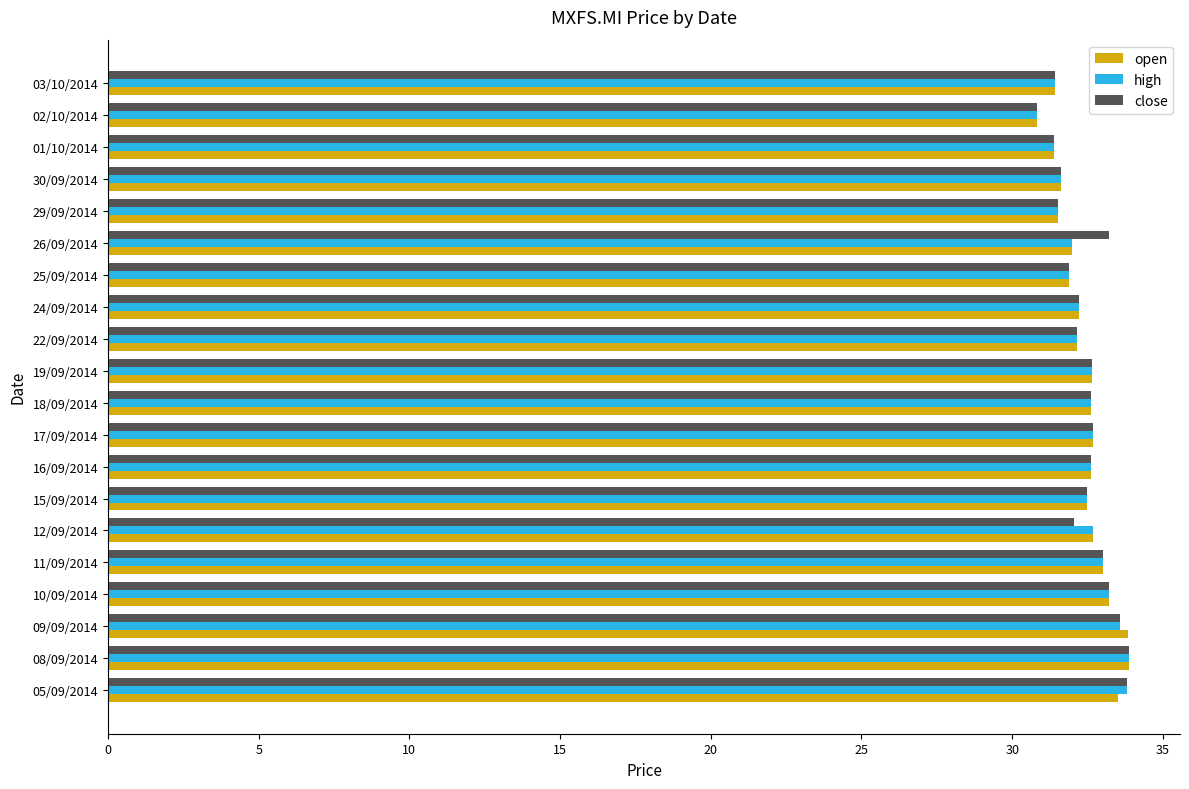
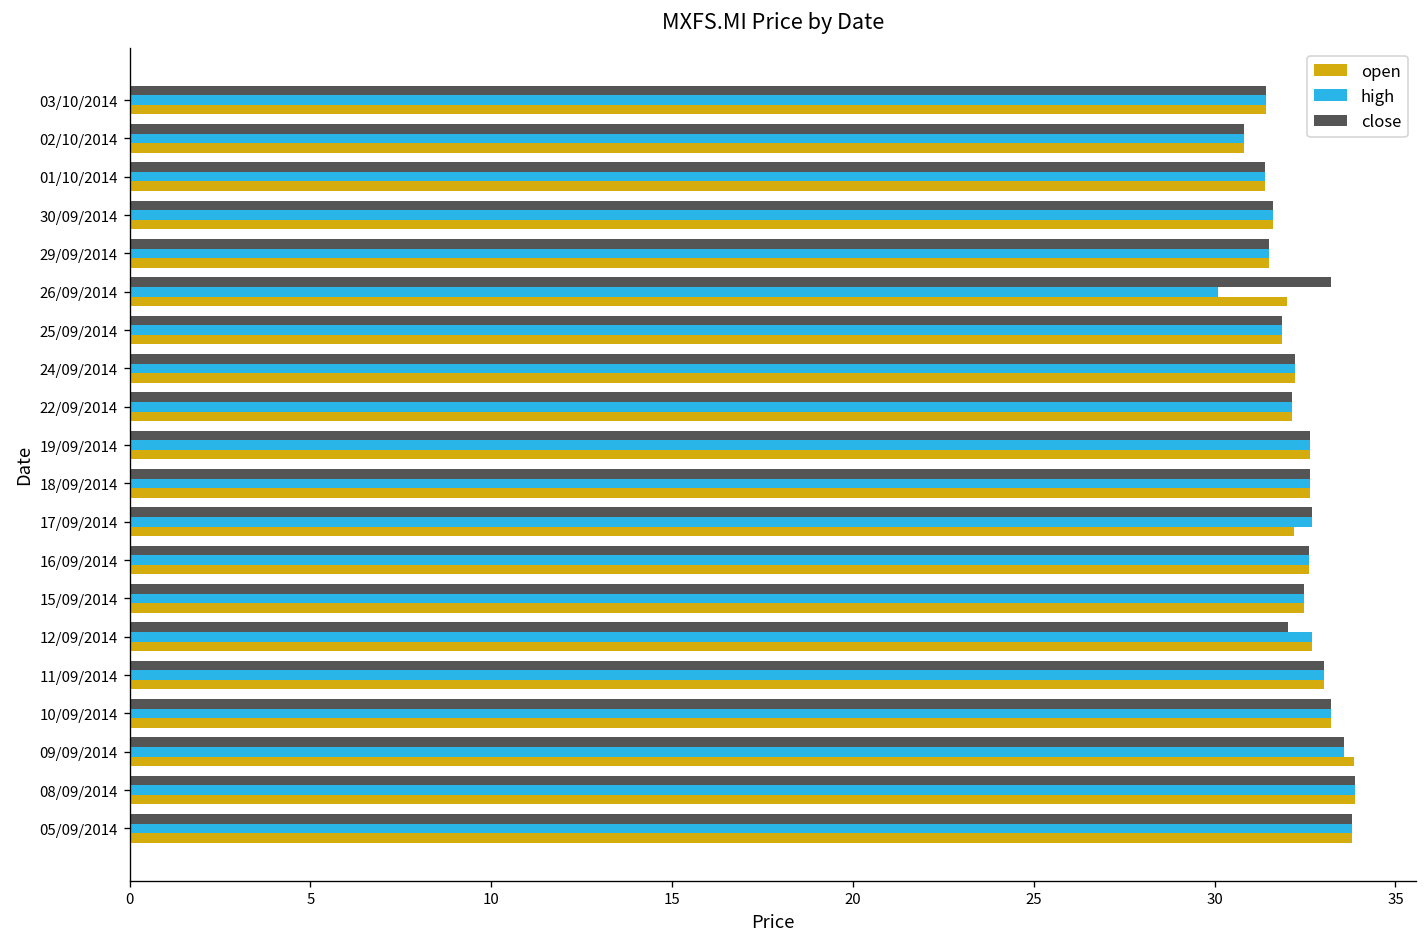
high, 26/09/2014: 32.0 -> 30.1
open, 17/09/2014: 32.7 -> 32.2
open, 05/09/2014: 33.5 -> 33.8
